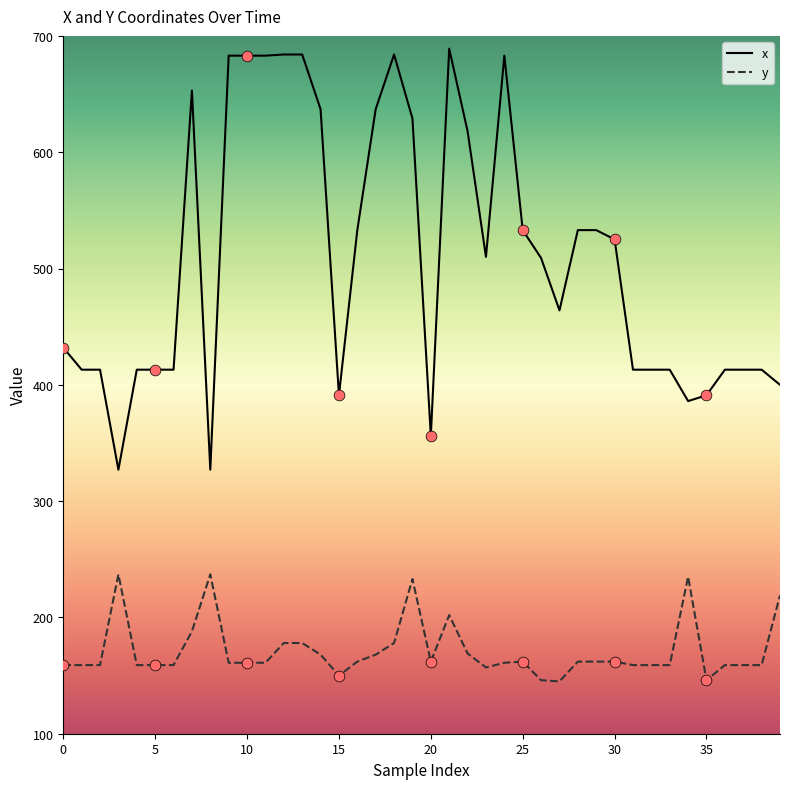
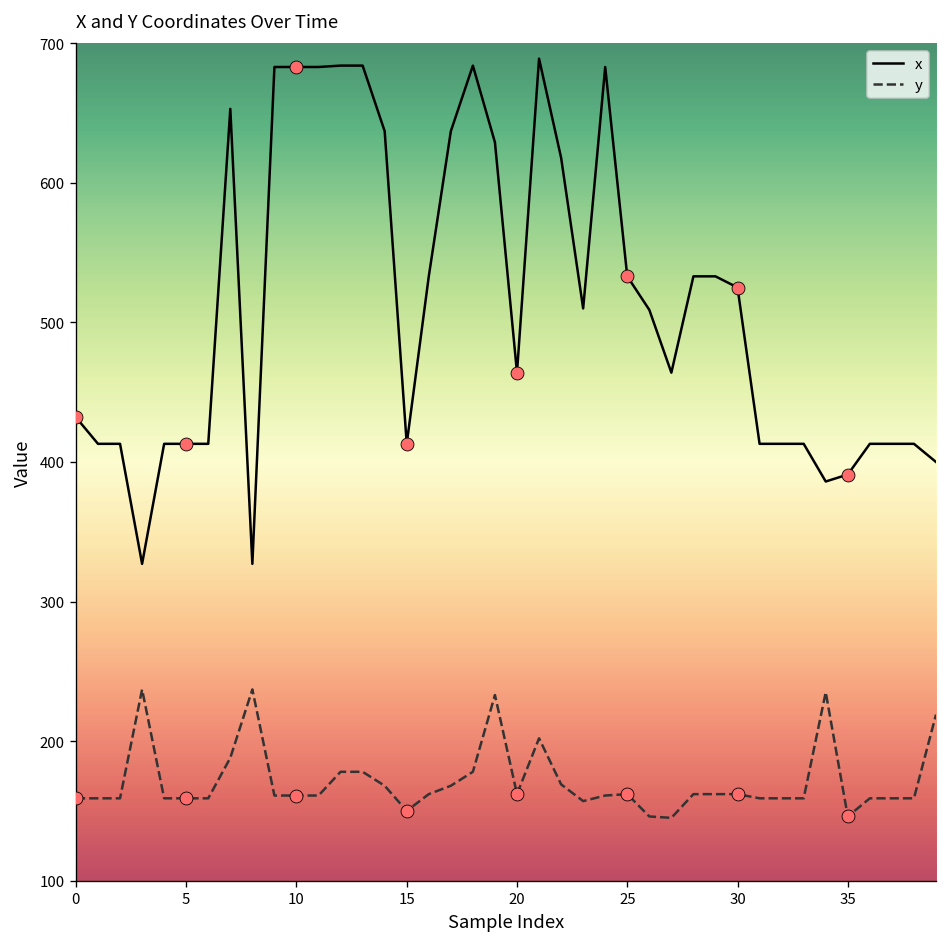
x, 15: 391 -> 413
x, 20: 356 -> 464
